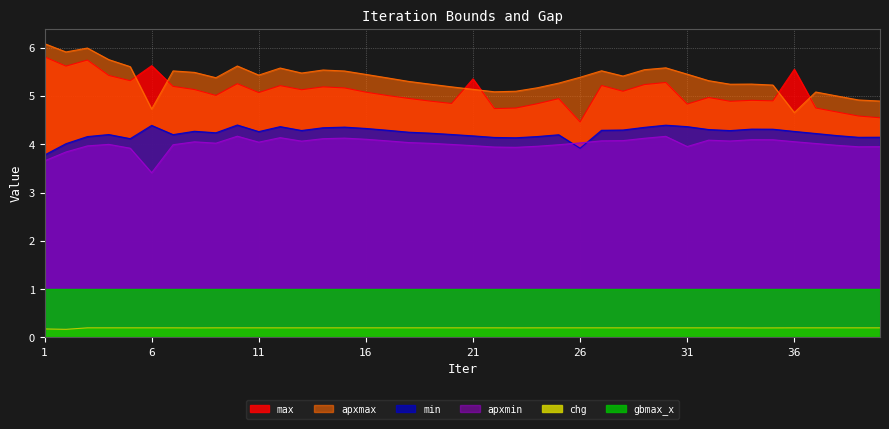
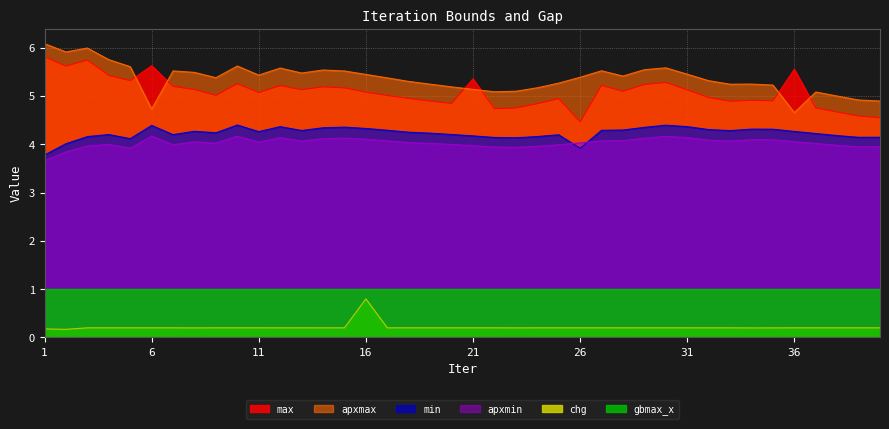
apxmin, 6: 3.4 -> 4.2
chg, 16: 0.2 -> 0.8
max, 31: 4.8 -> 5.1
apxmin, 31: 4.0 -> 4.1
